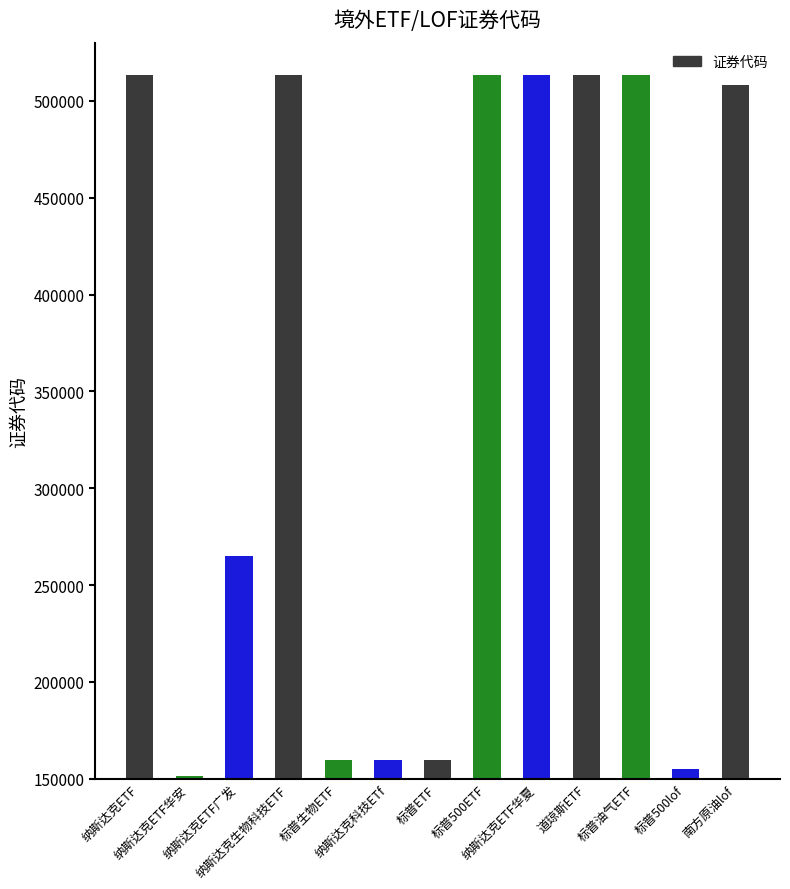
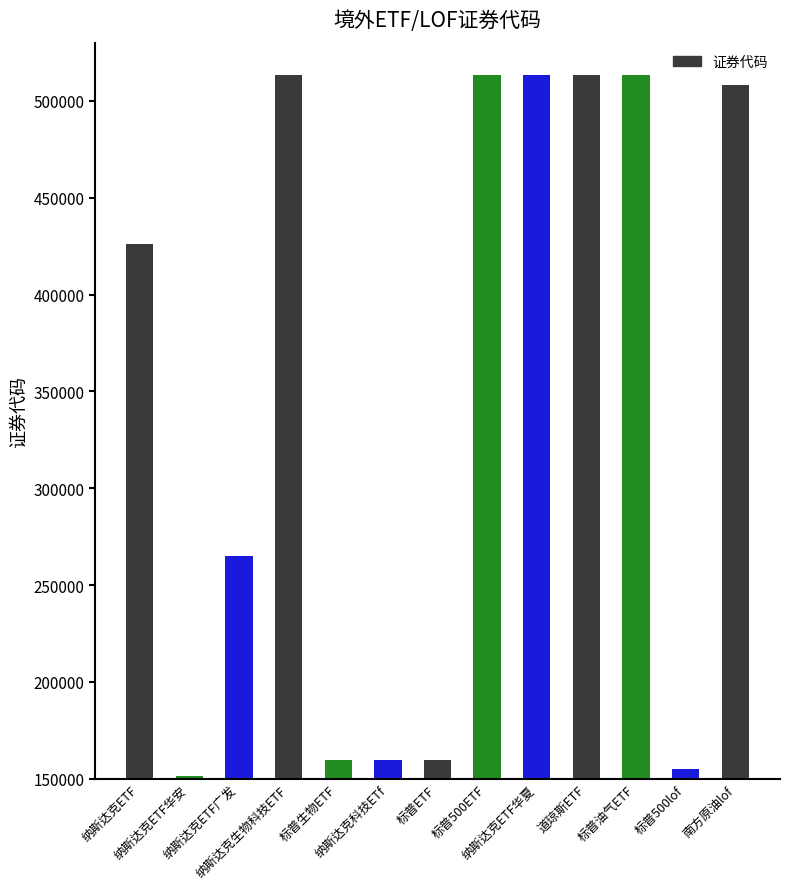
纳斯达克ETF: 513000 -> 426000
